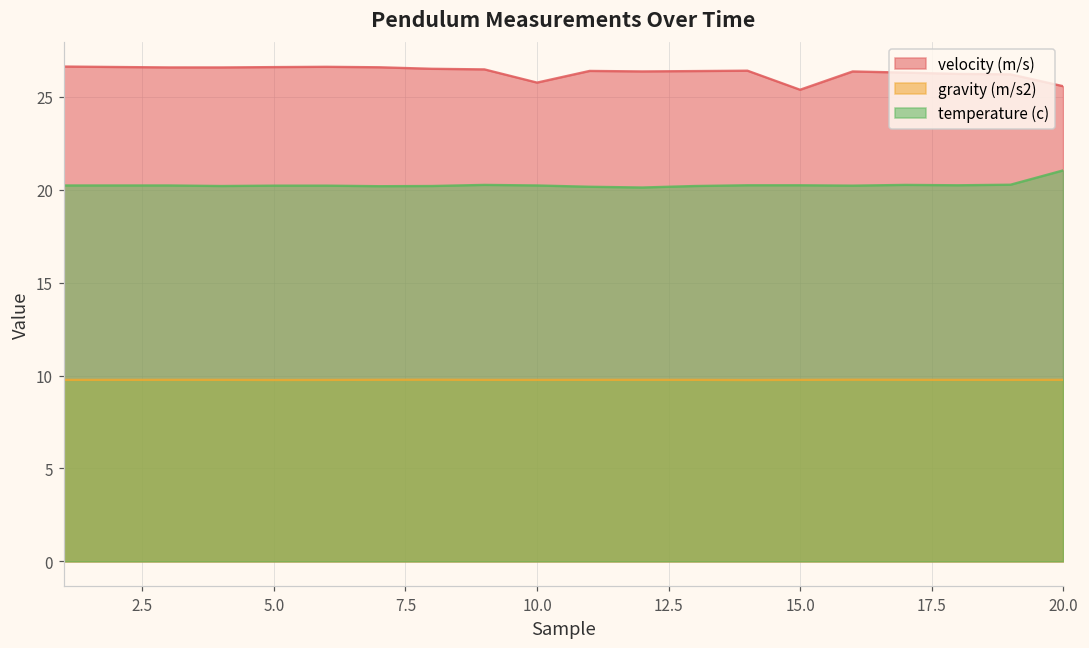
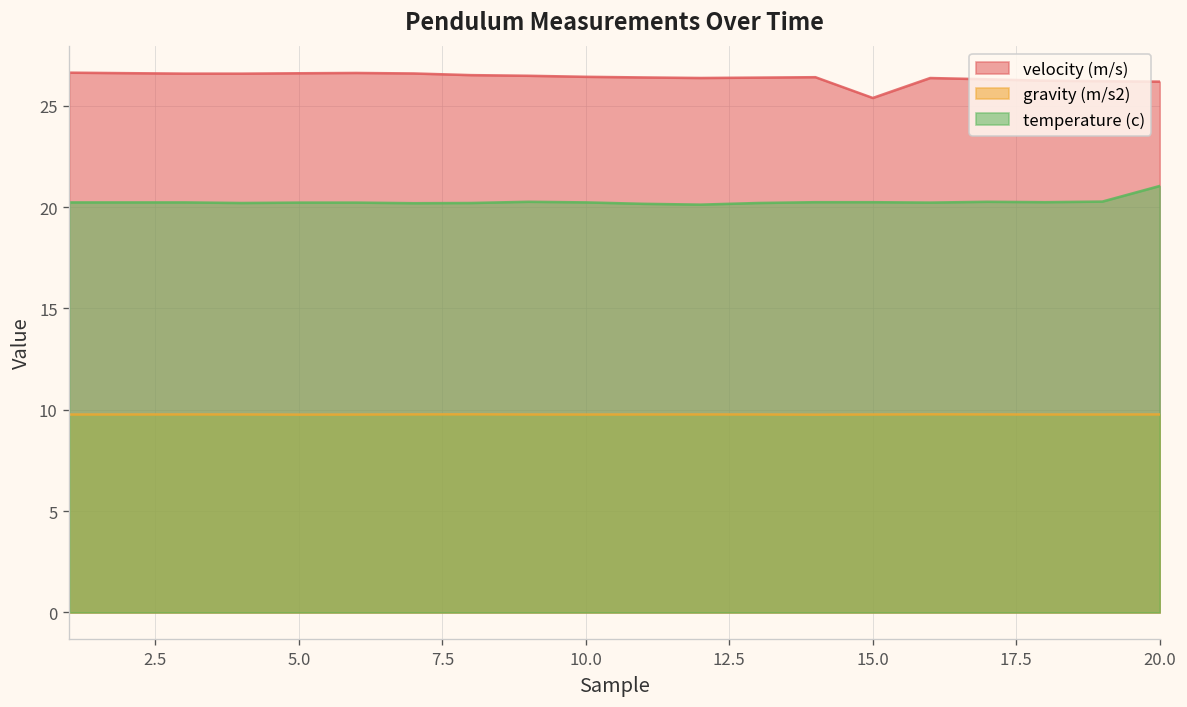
velocity (m/s), 10.0: 25.8 -> 26.4
velocity (m/s), 20.0: 25.6 -> 26.2
